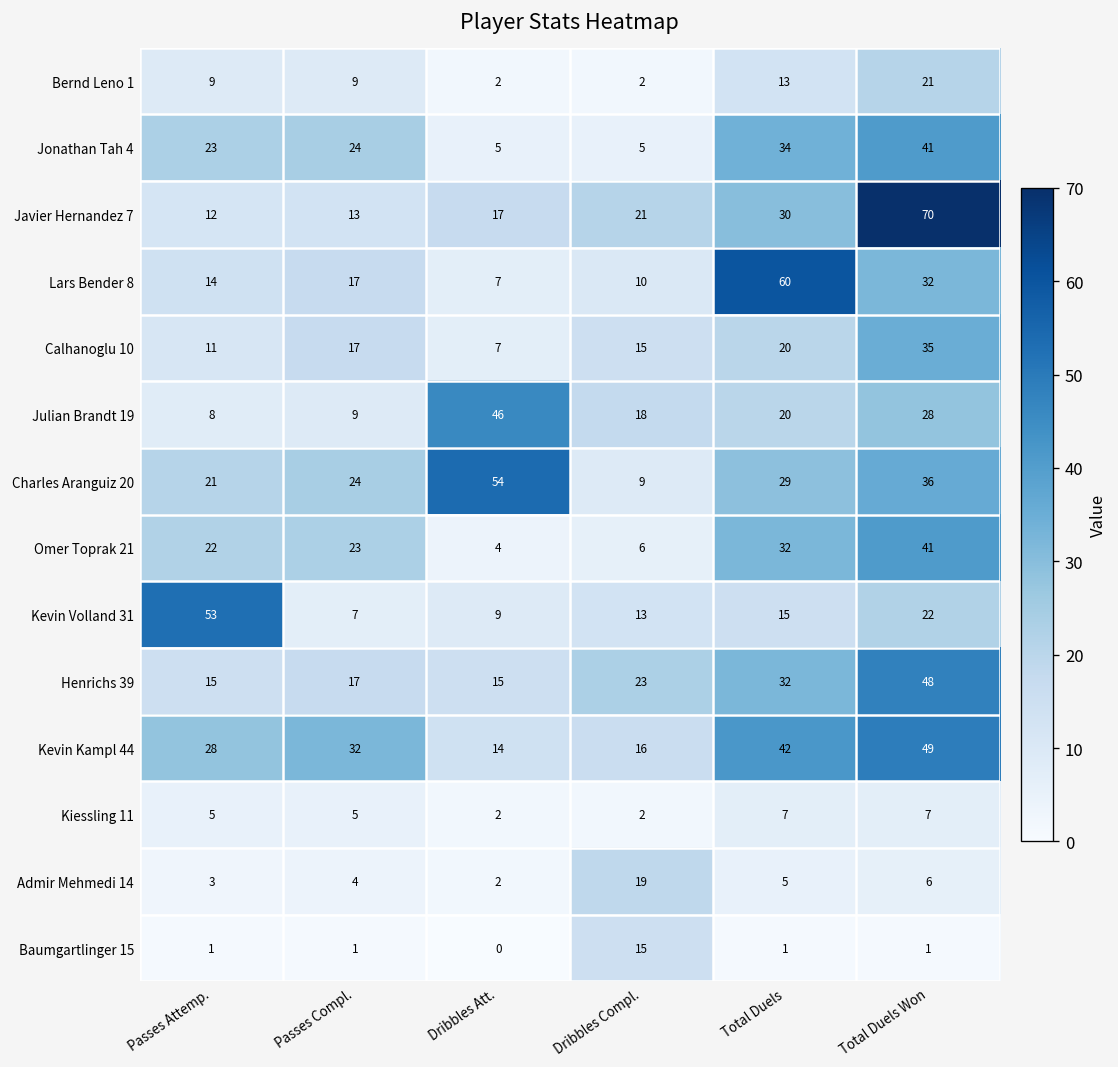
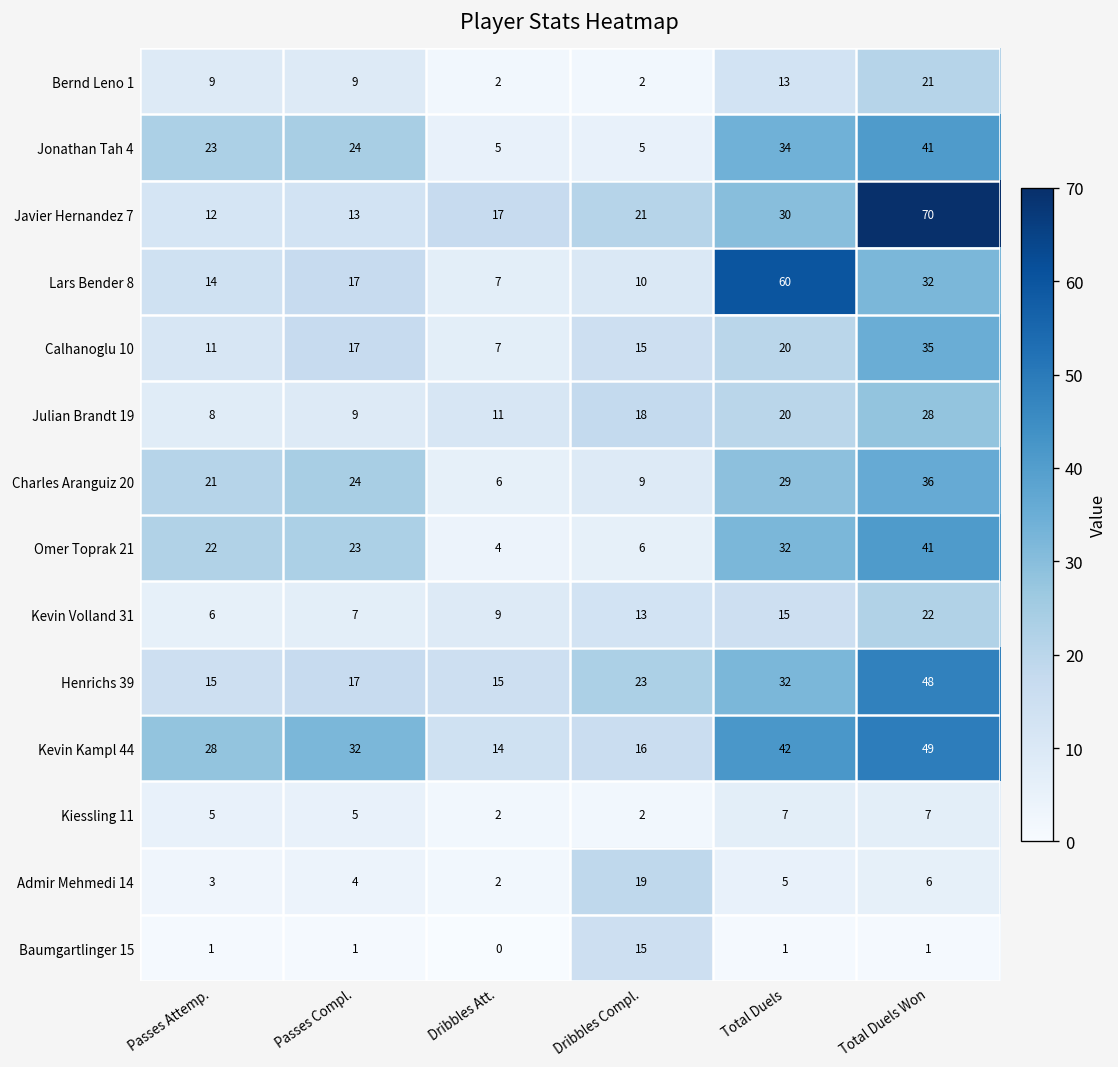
Julian Brandt 19, Dribbles Att.: 46 -> 11
Charles Aranguiz 20, Dribbles Att.: 54 -> 6
Kevin Volland 31, Passes Attemp.: 53 -> 6
